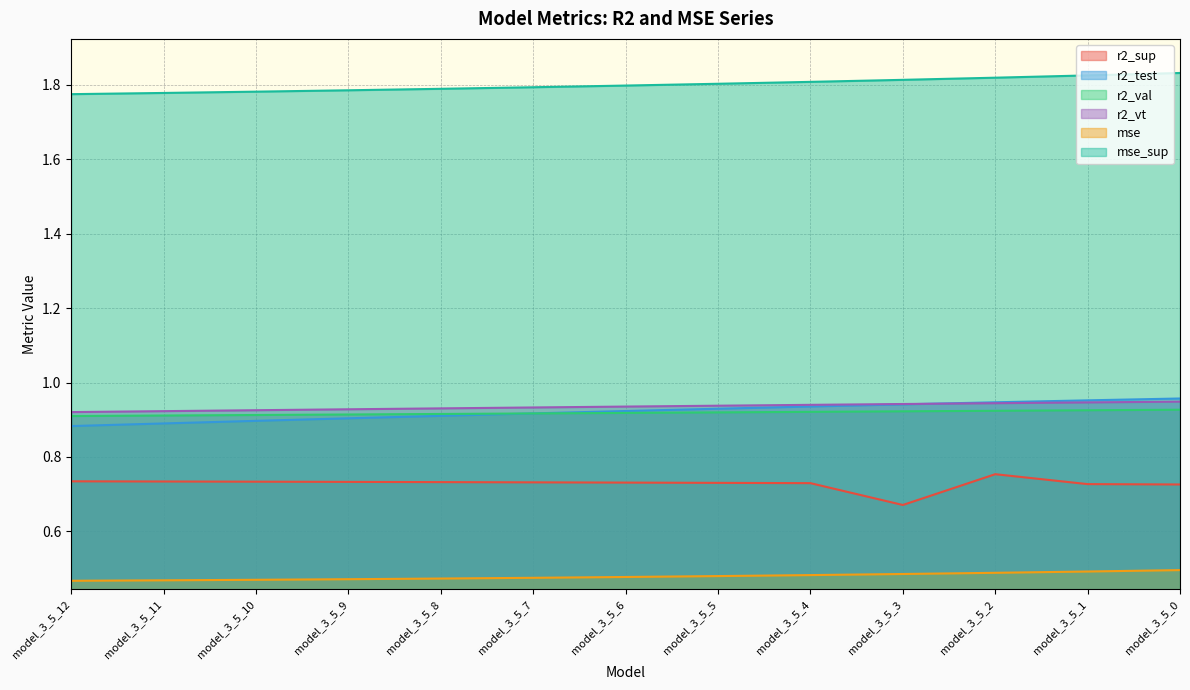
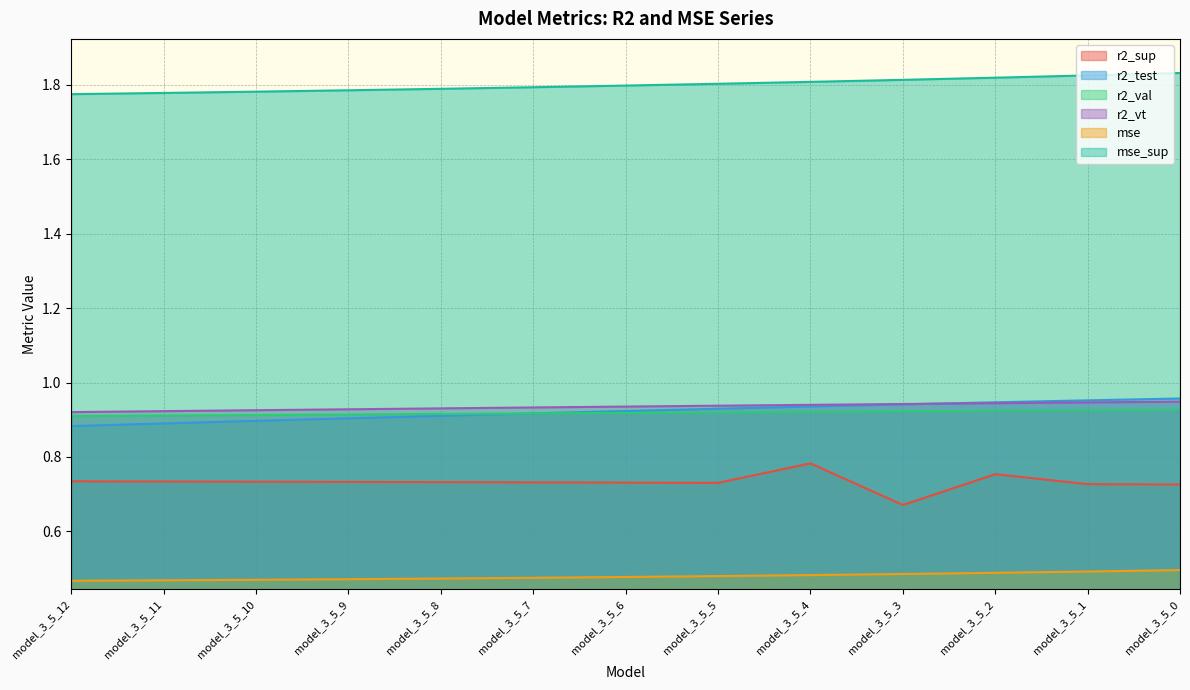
r2_sup, model_3_5_4: 0.73 -> 0.78
